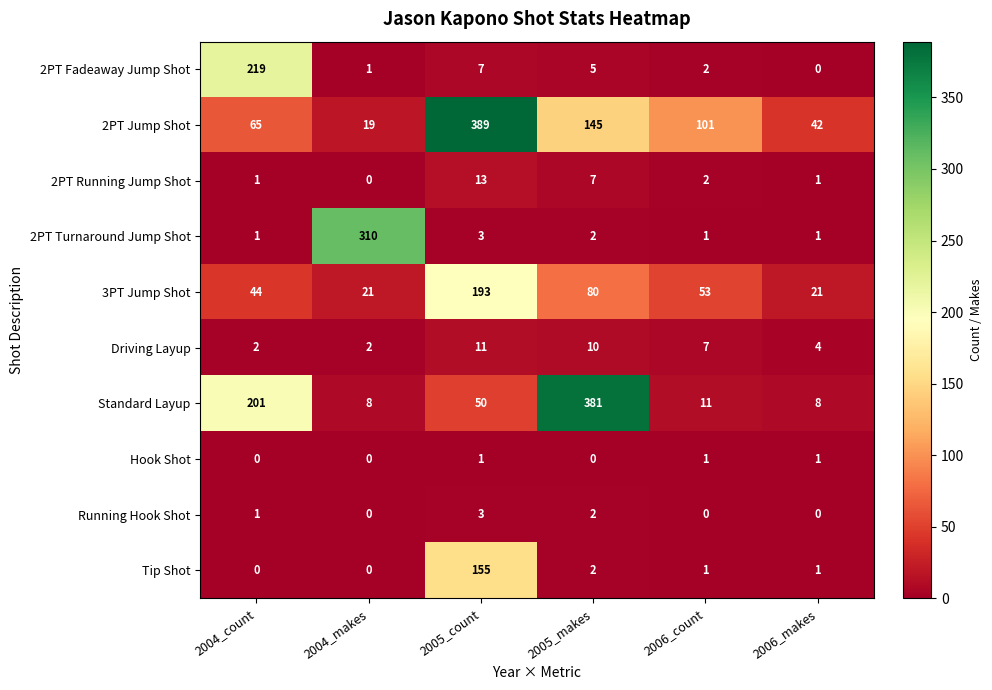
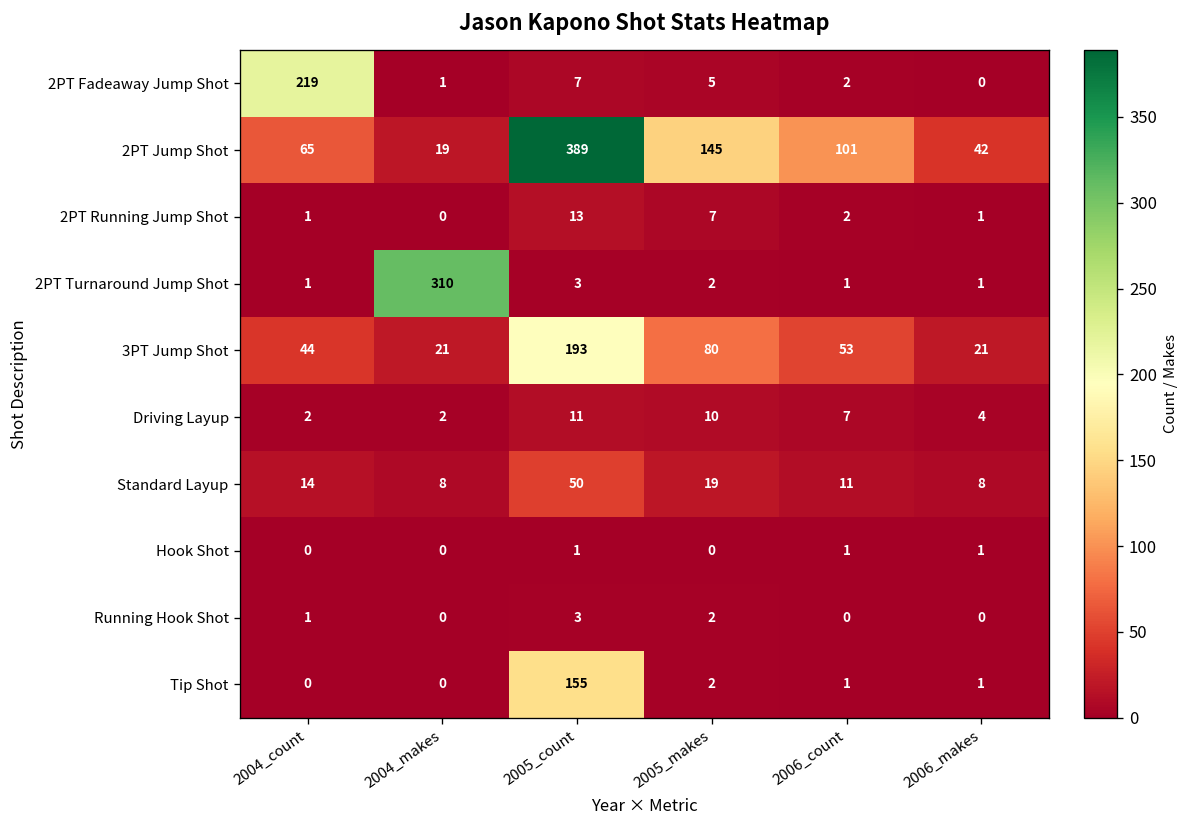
Standard Layup, 2004_count: 201 -> 14
Standard Layup, 2005_makes: 381 -> 19
